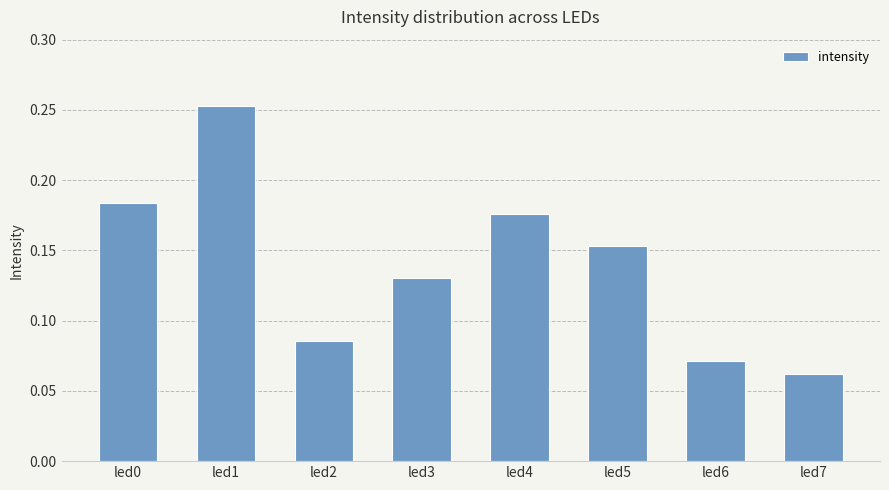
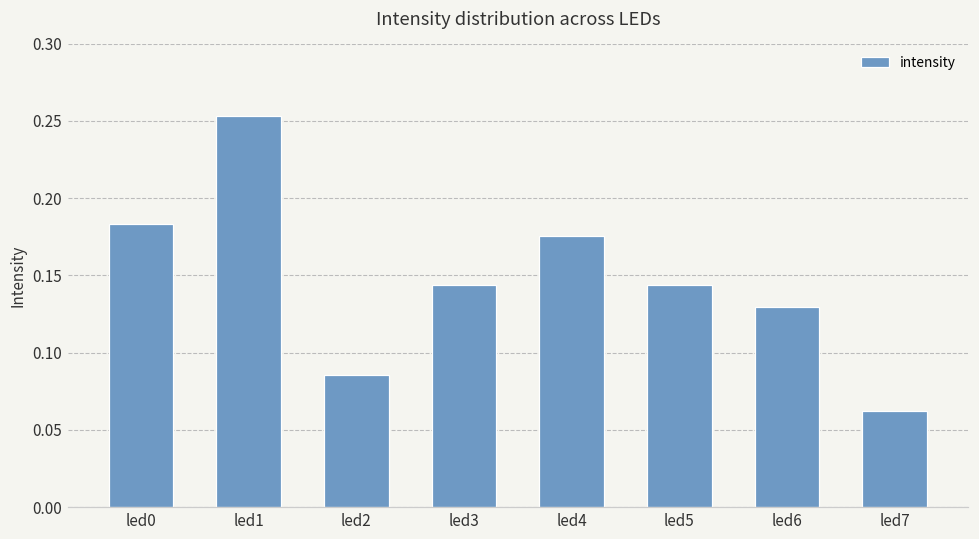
led3: 0.130 -> 0.144
led5: 0.153 -> 0.144
led6: 0.072 -> 0.129
